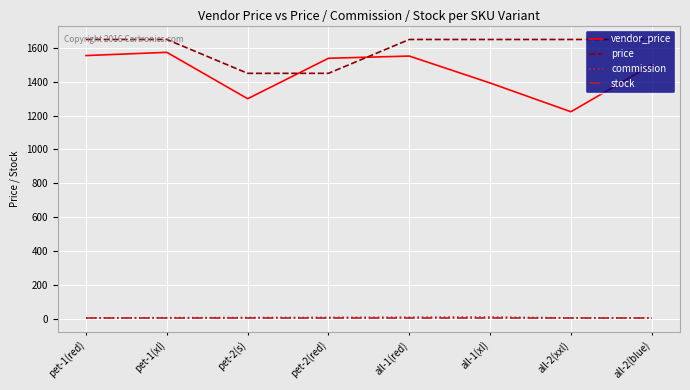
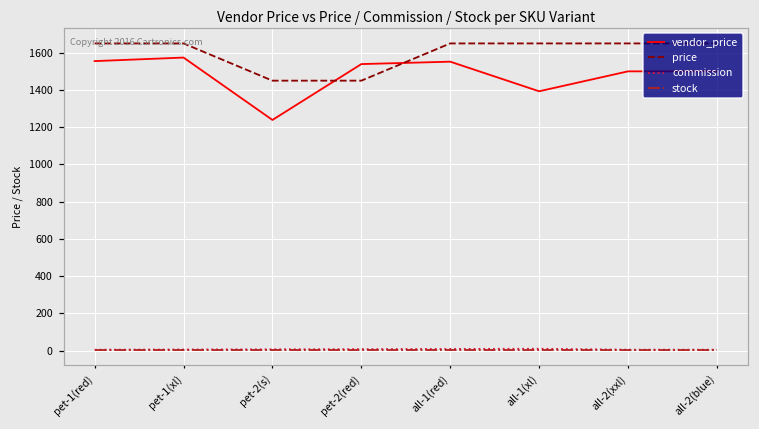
vendor_price, pet-2(s): 1300 -> 1240
vendor_price, all-2(xxl): 1220 -> 1500
